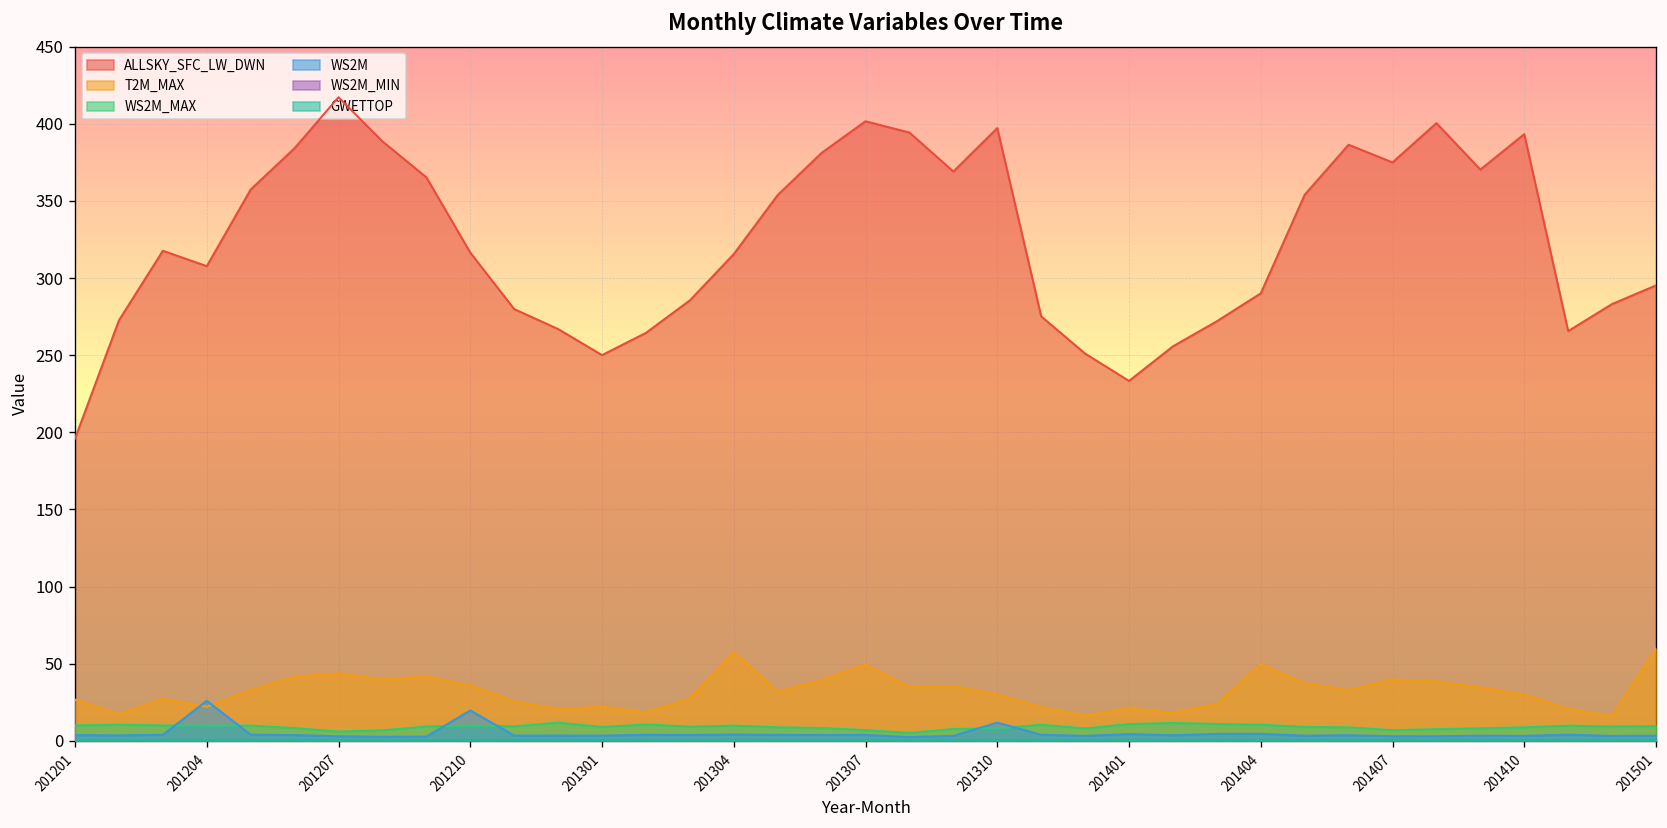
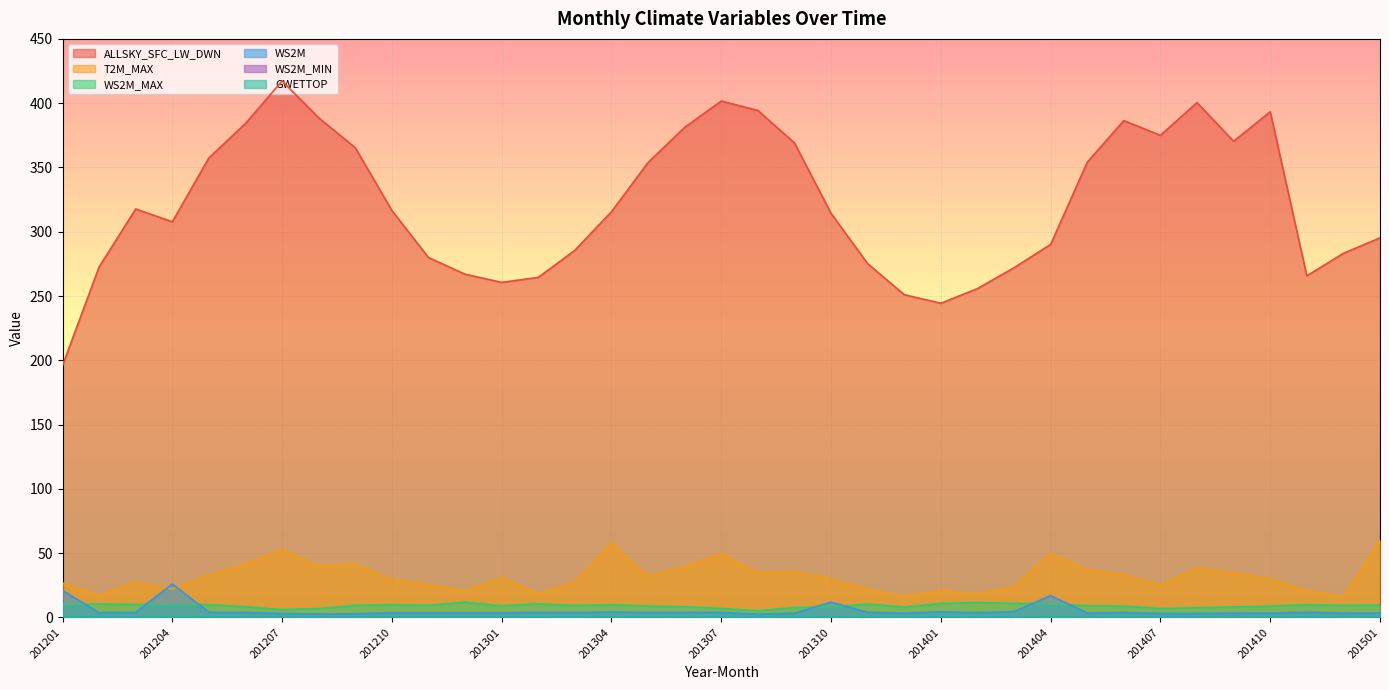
WS2M, 201201: 4 -> 21
T2M_MAX, 201207: 44 -> 53
T2M_MAX, 201210: 36 -> 30
WS2M, 201210: 20 -> 4
ALLSKY_SFC_LW_DWN, 201301: 250 -> 261
T2M_MAX, 201301: 22 -> 31
ALLSKY_SFC_LW_DWN, 201310: 397 -> 314
ALLSKY_SFC_LW_DWN, 201401: 233 -> 244
WS2M, 201404: 5 -> 17
T2M_MAX, 201407: 40 -> 25
